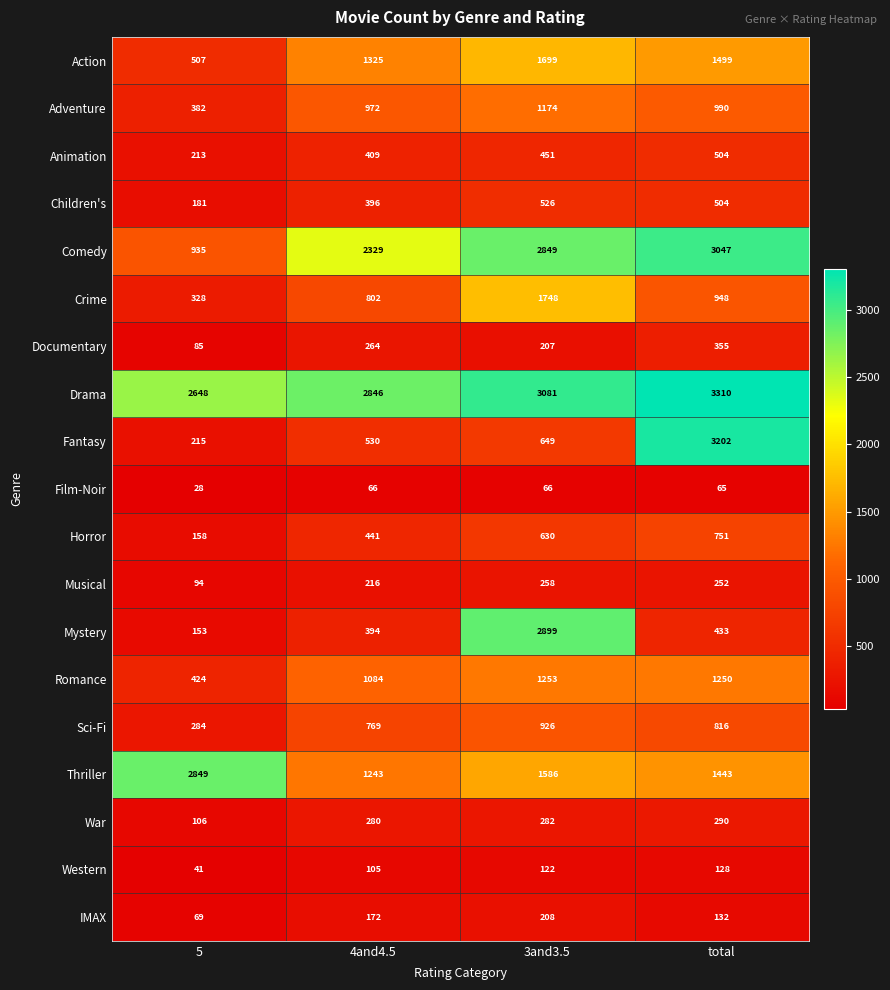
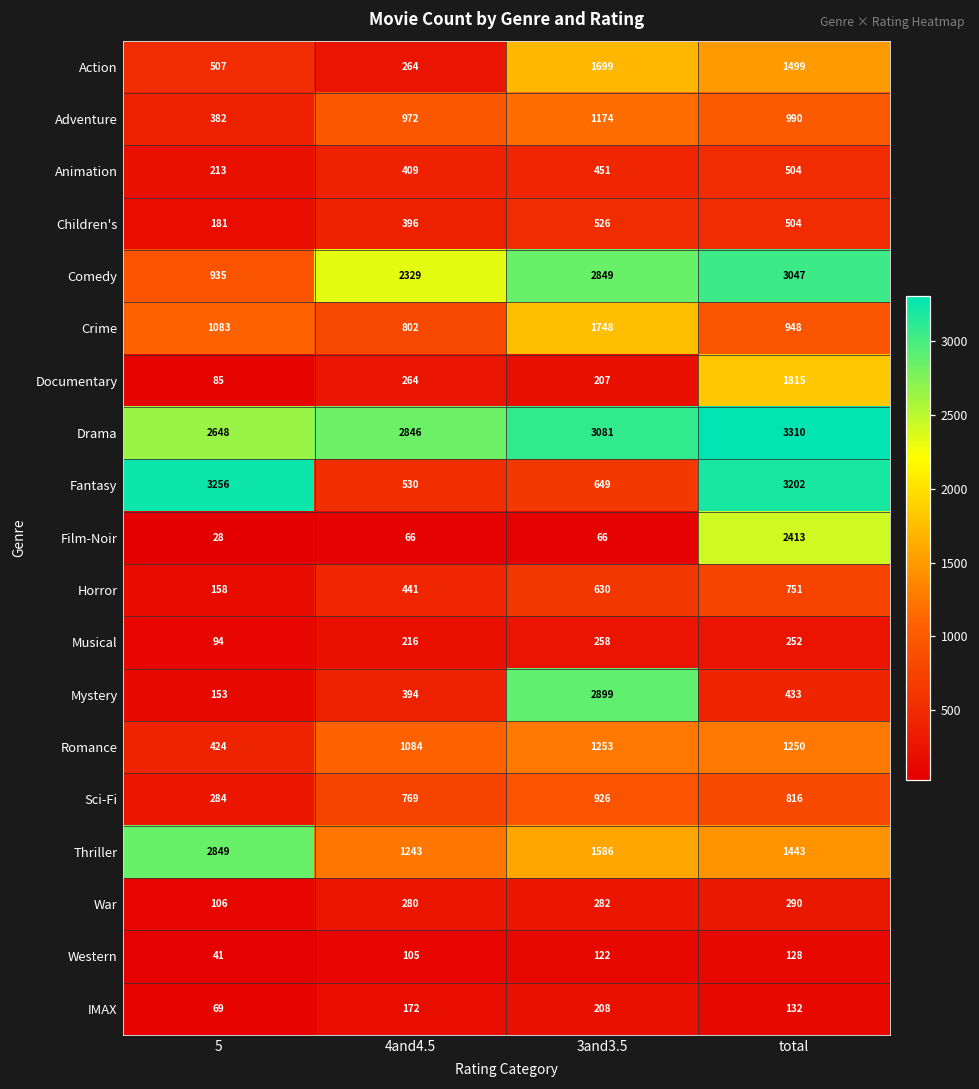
Action, 4and4.5: 1325 -> 264
Crime, 5: 328 -> 1083
Documentary, total: 355 -> 1815
Fantasy, 5: 215 -> 3256
Film-Noir, total: 65 -> 2413
